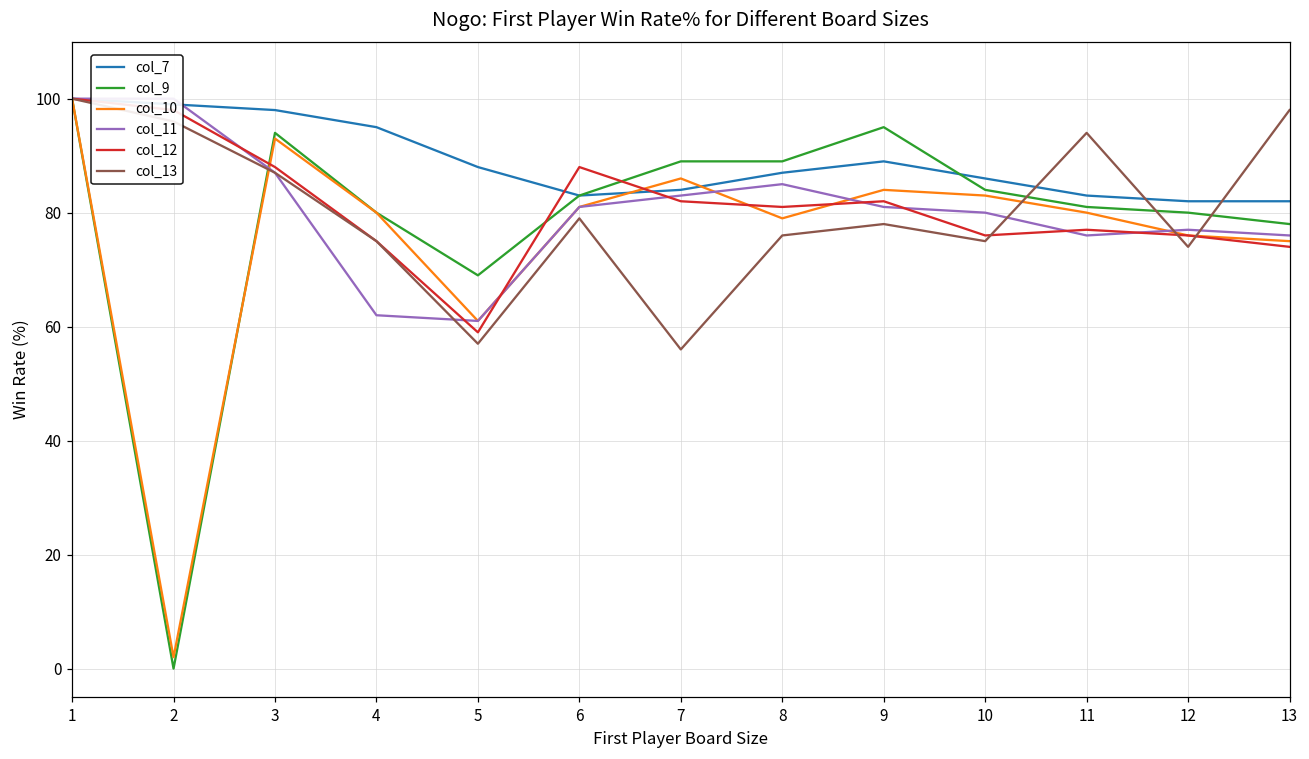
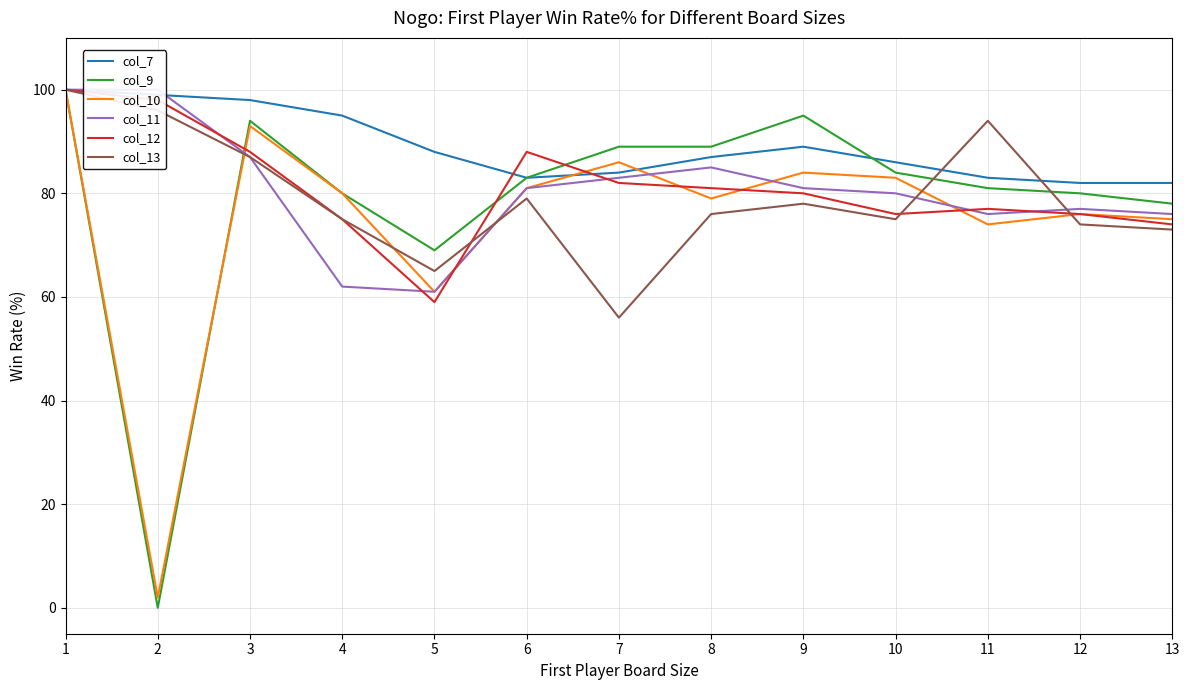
col_13, 5: 57 -> 65
col_12, 9: 82 -> 80
col_10, 11: 80 -> 74
col_13, 13: 98 -> 73
